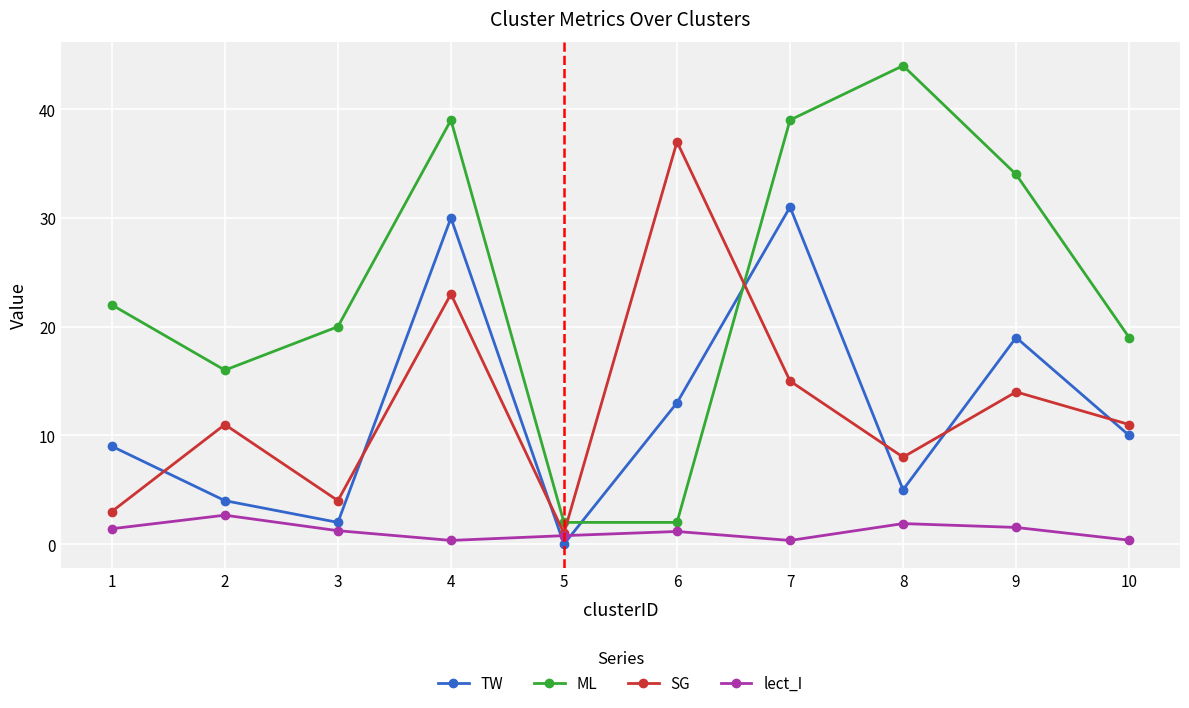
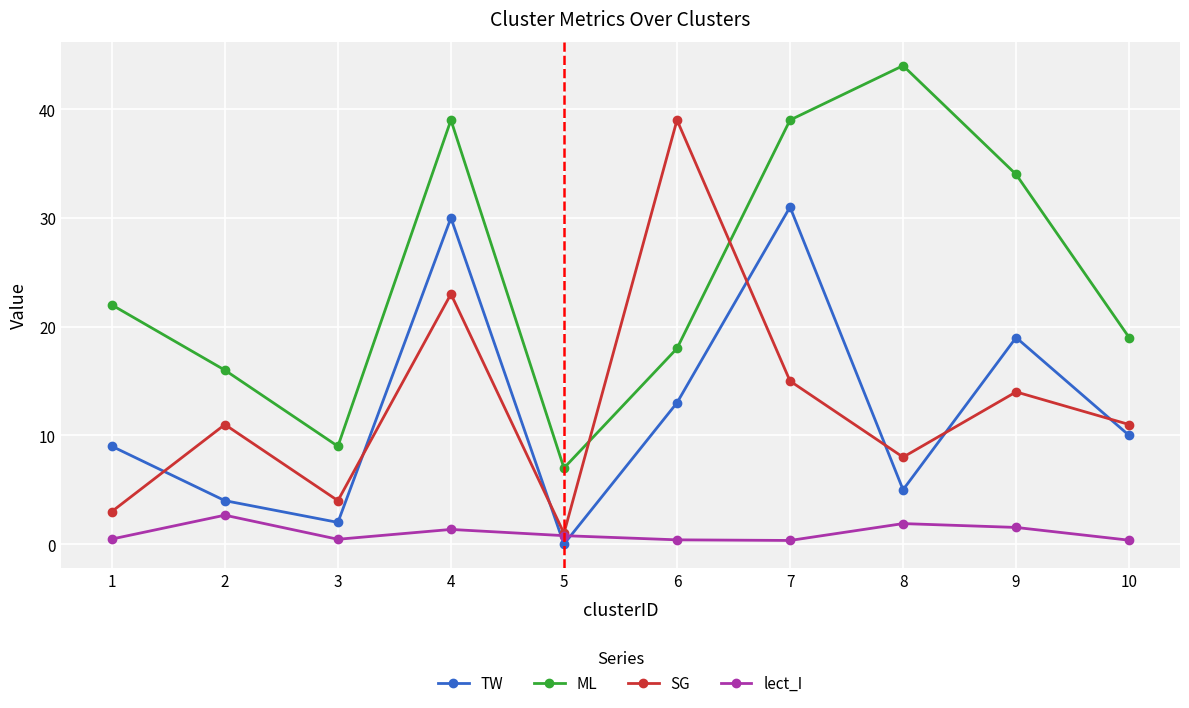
lect_I, 1: 1.4 -> 0.5
ML, 3: 20 -> 9
lect_I, 3: 1.2 -> 0.4
lect_I, 4: 0.3 -> 1.4
ML, 5: 2 -> 7
ML, 6: 2 -> 18
SG, 6: 37 -> 39
lect_I, 6: 1.2 -> 0.4
